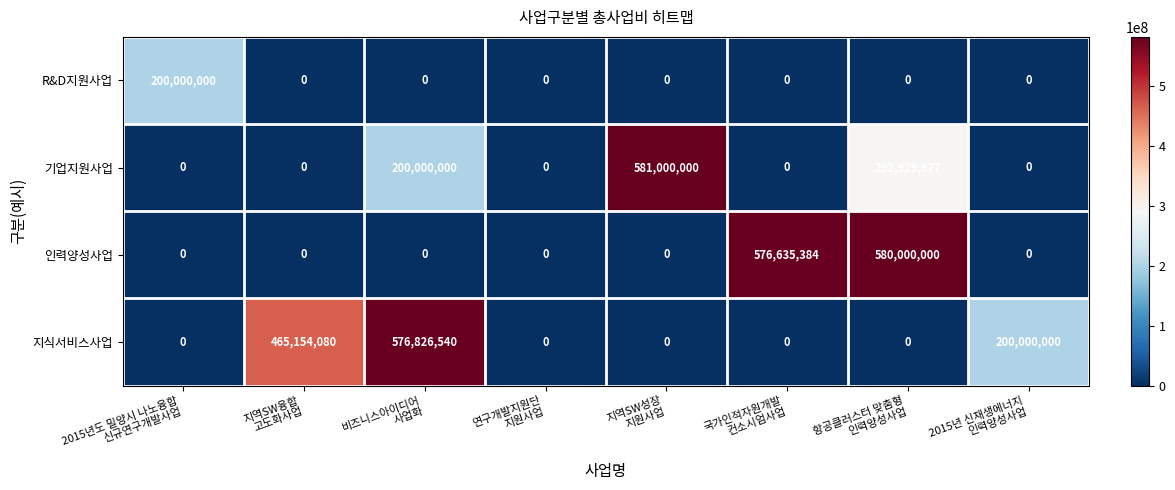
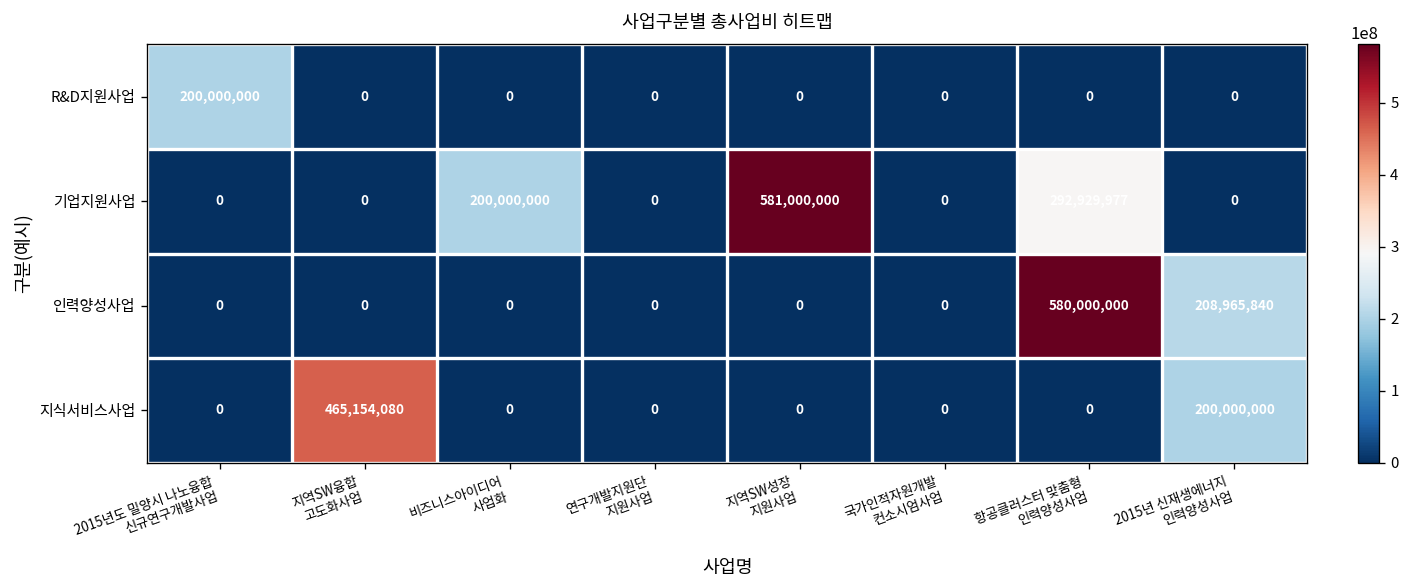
인력양성사업, 국가인적자원개발 컨소시엄사업: 576,635,384 -> 0
인력양성사업, 2015년 신재생에너지 인력양성사업: 0 -> 208,965,840
지식서비스사업, 비즈니스아이디어 사업화: 576,826,540 -> 0
